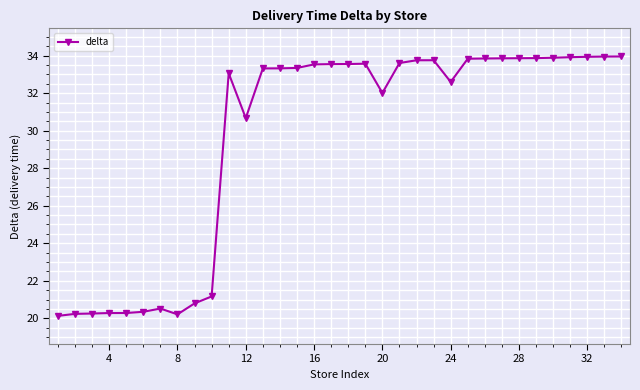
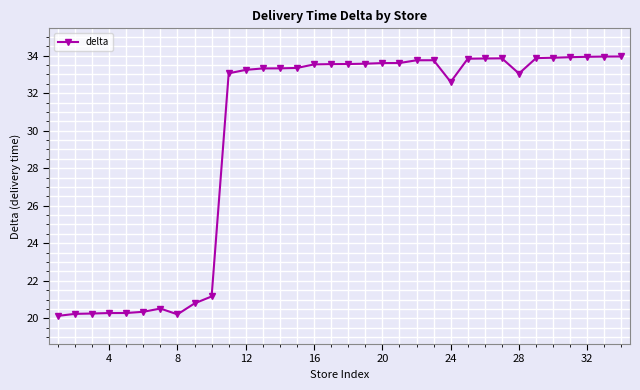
12: 30.7 -> 33.2
20: 32.0 -> 33.6
28: 33.9 -> 33.0
